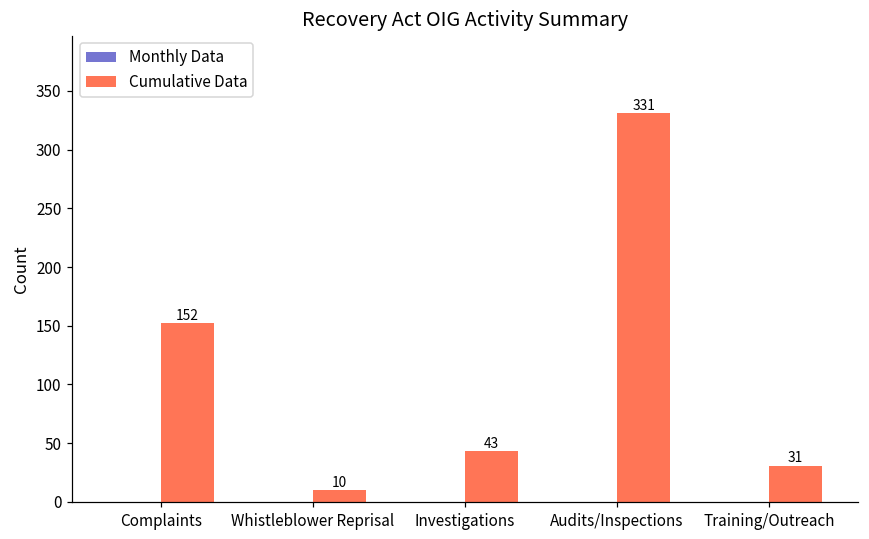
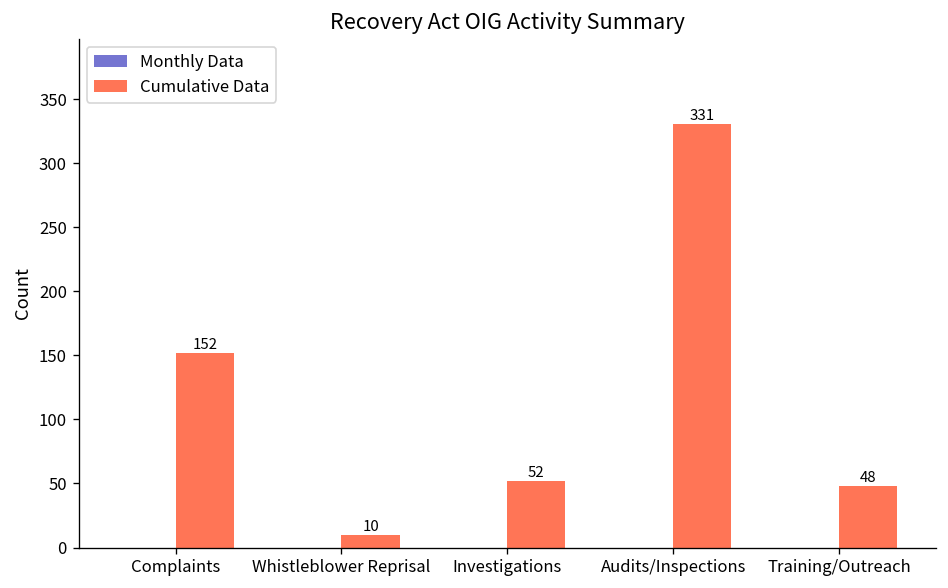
Cumulative Data, Investigations: 43 -> 52
Cumulative Data, Training/Outreach: 31 -> 48
